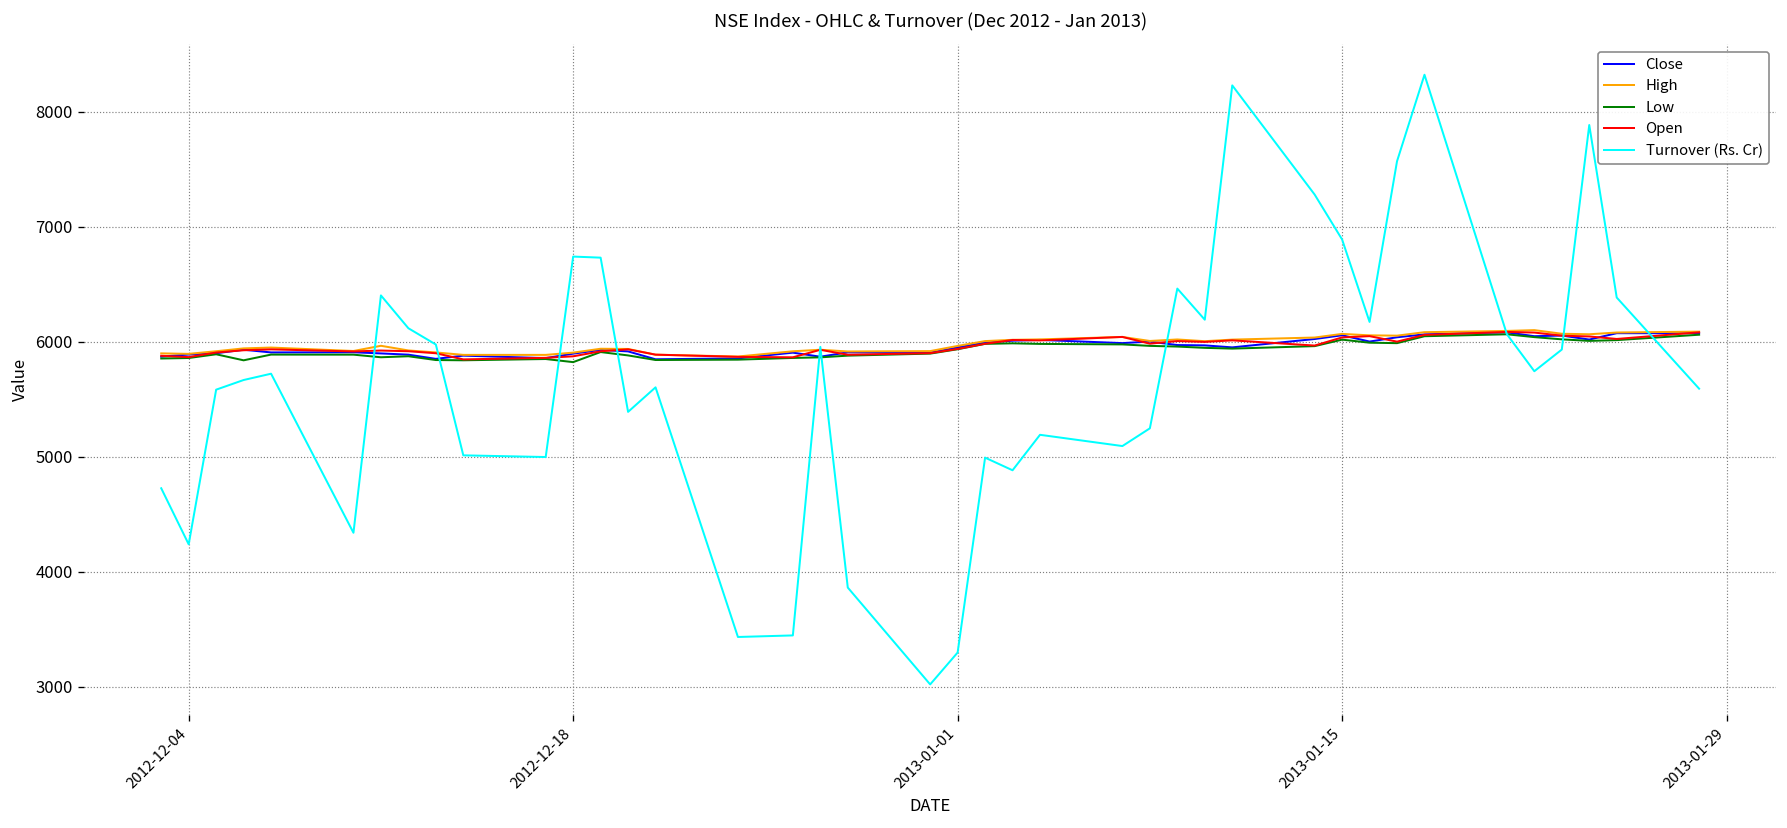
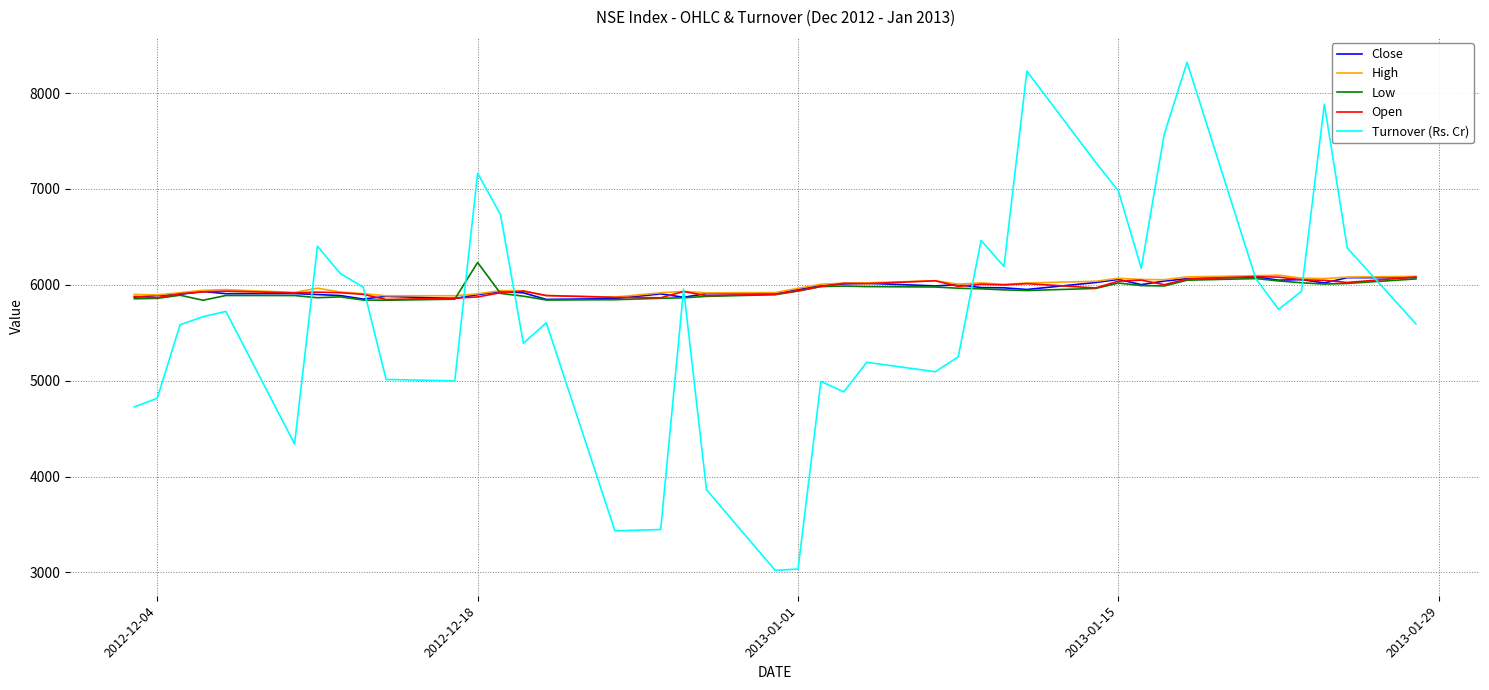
Turnover (Rs. Cr), 2012-12-04: 4200 -> 4800
Low, 2012-12-18: 5800 -> 6200
Turnover (Rs. Cr), 2012-12-18: 6700 -> 7200
Turnover (Rs. Cr), 2013-01-01: 3300 -> 3000
Turnover (Rs. Cr), 2013-01-15: 6900 -> 7000
